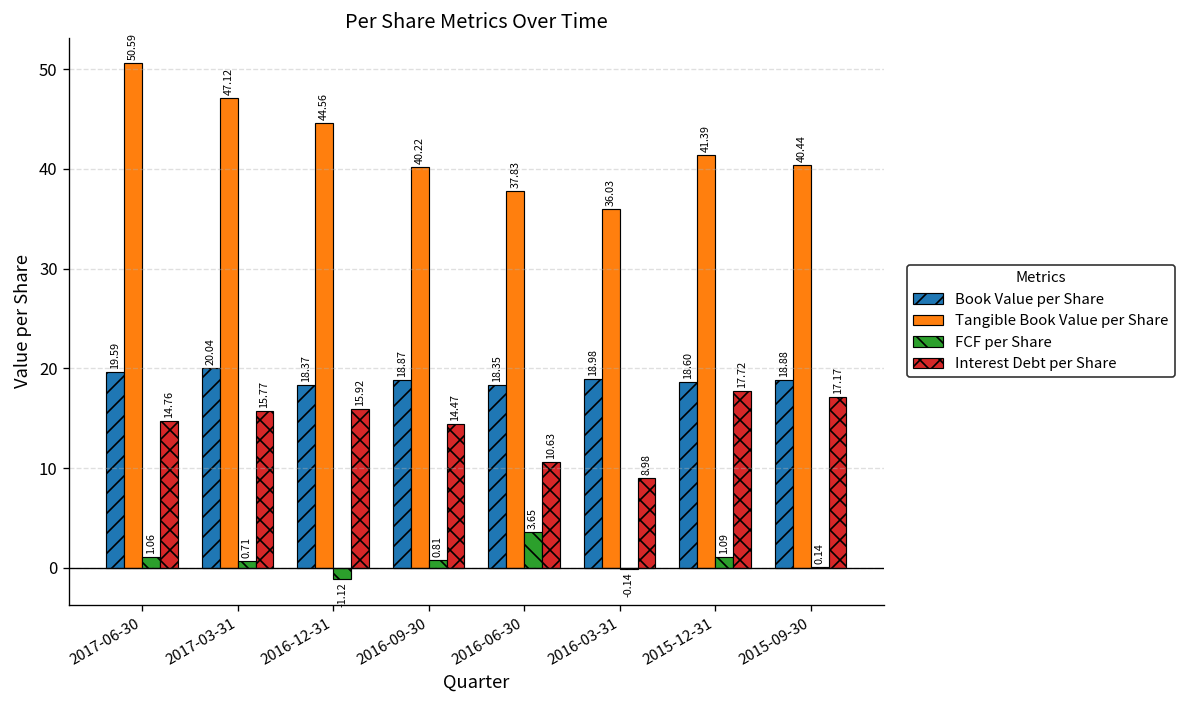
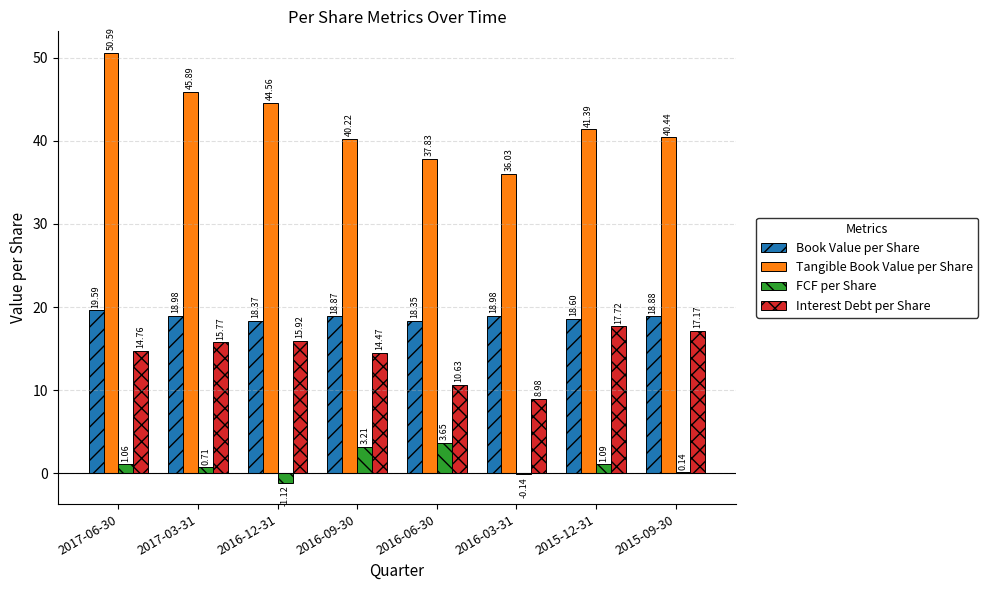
Book Value per Share, 2017-03-31: 20.04 -> 18.98
Tangible Book Value per Share, 2017-03-31: 47.12 -> 45.89
FCF per Share, 2016-09-30: 0.81 -> 3.21
